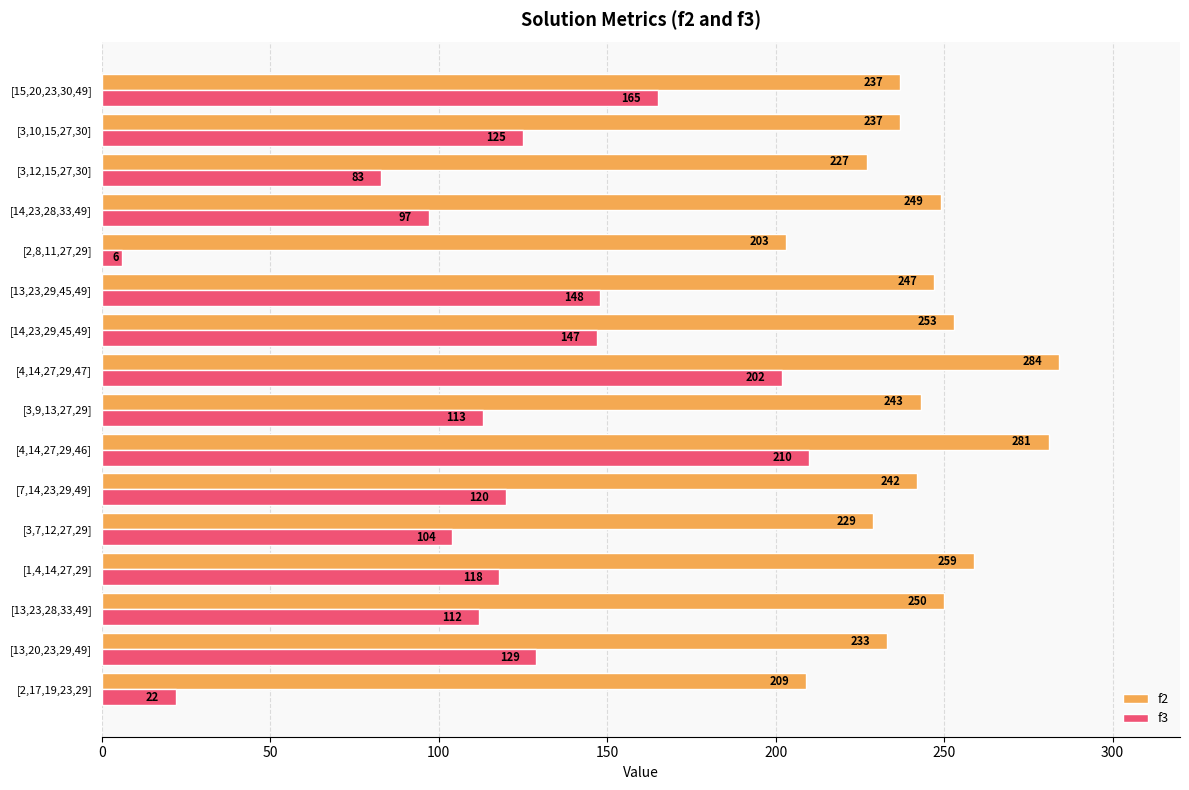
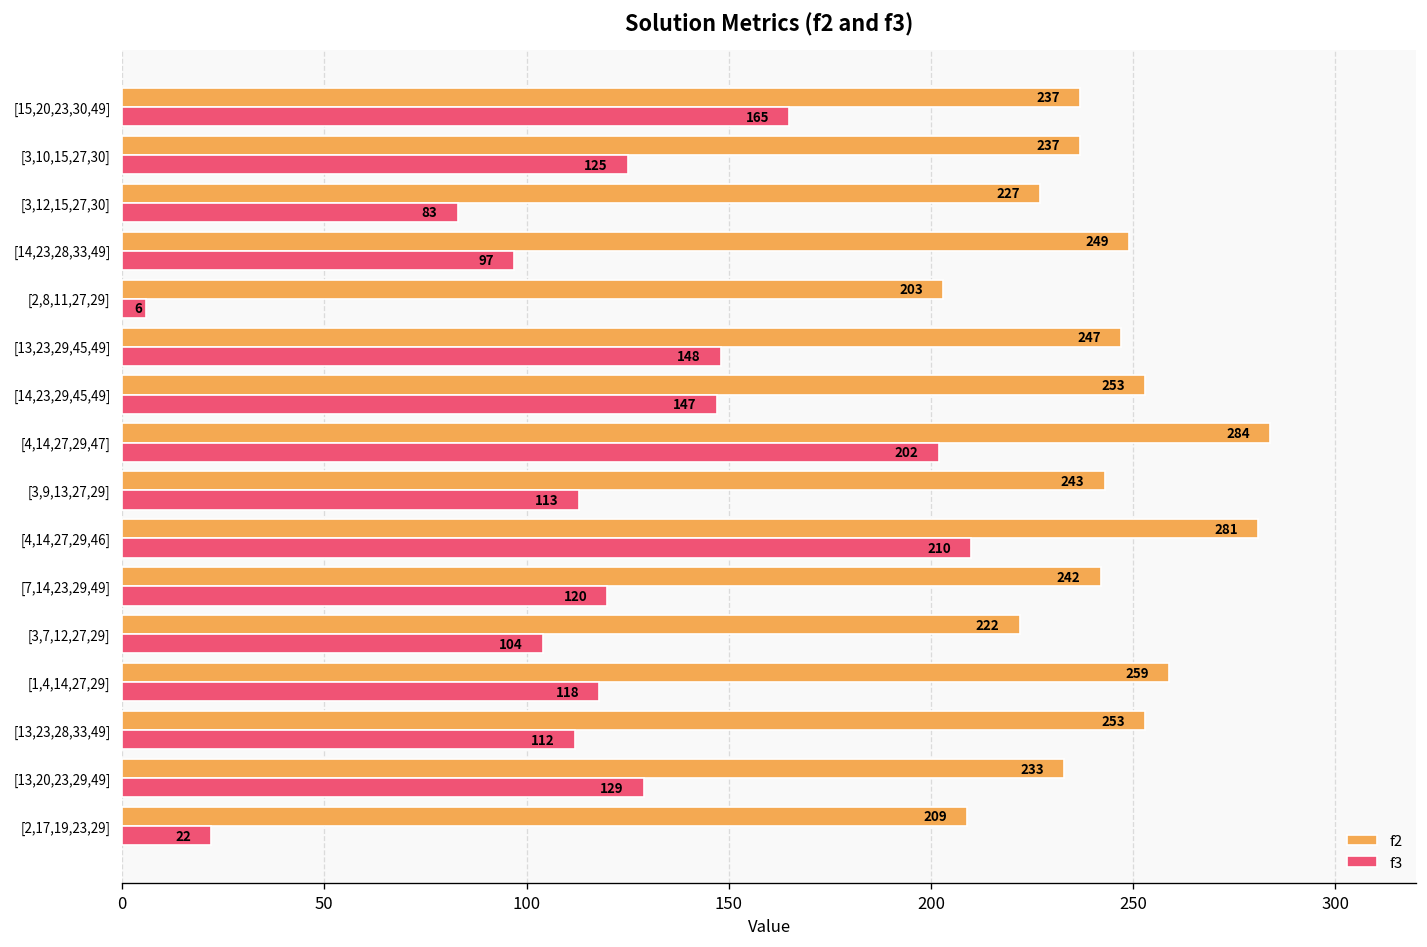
f2, [3,7,12,27,29]: 229 -> 222
f2, [13,23,28,33,49]: 250 -> 253
